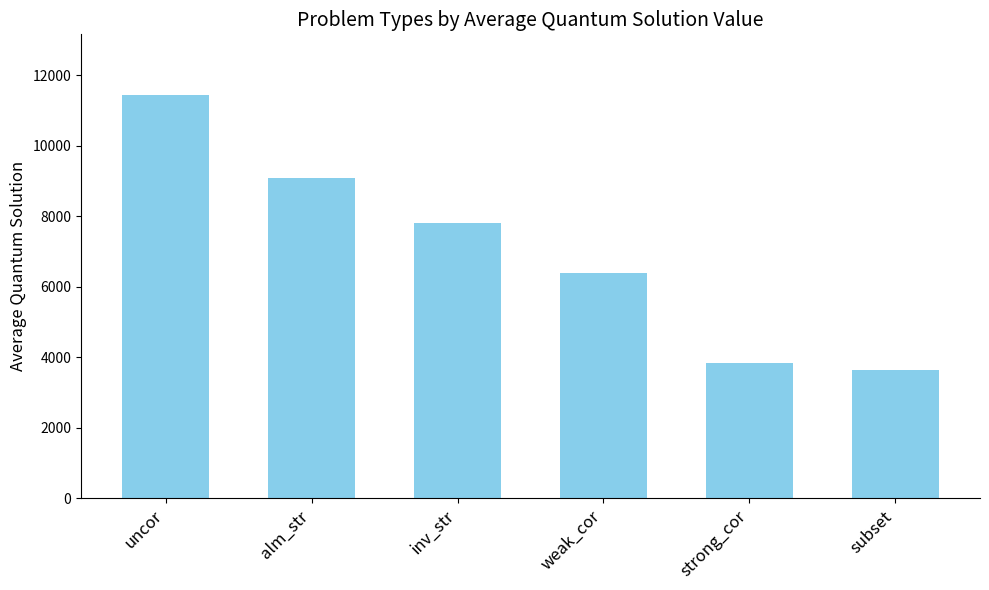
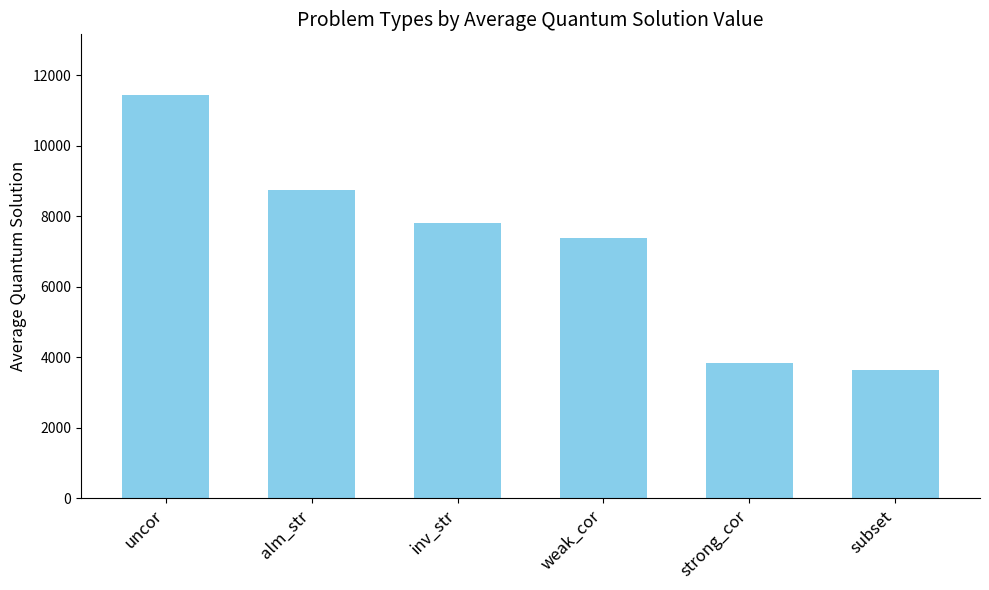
alm_str: 9100 -> 8800
weak_cor: 6400 -> 7400
